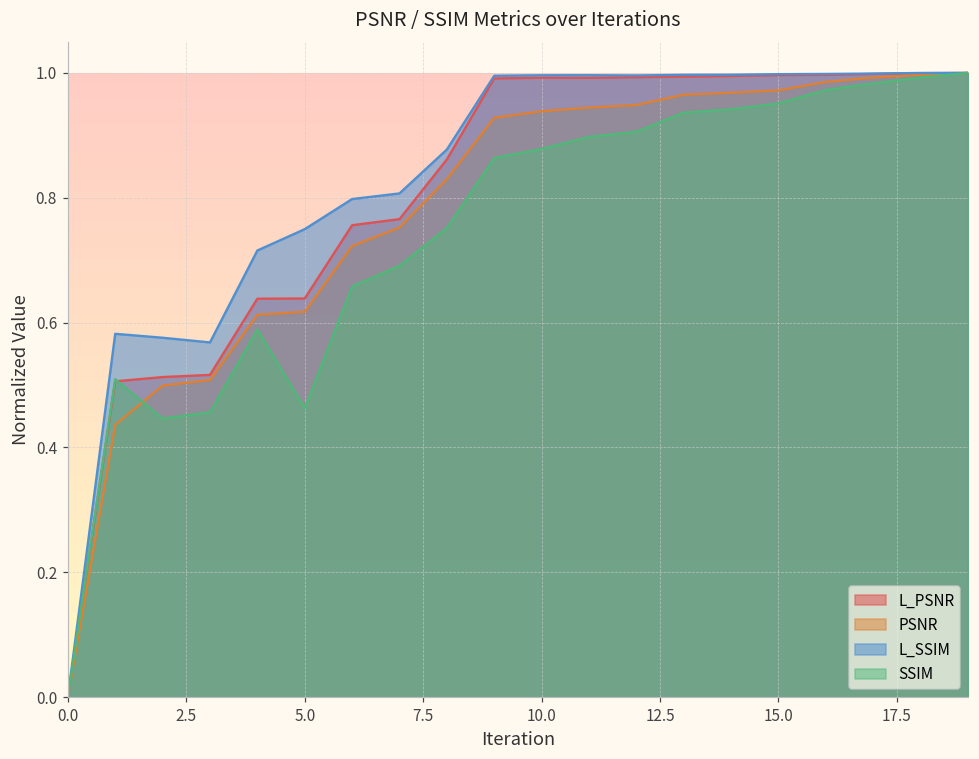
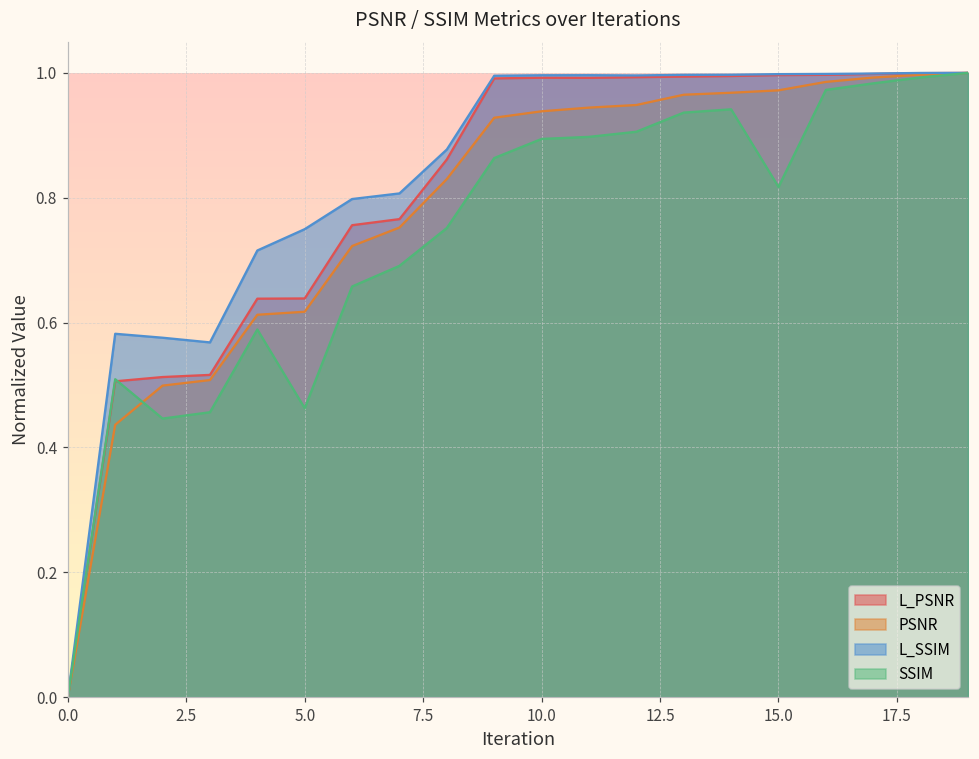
SSIM, 10.0: 0.88 -> 0.89
SSIM, 15.0: 0.95 -> 0.82
